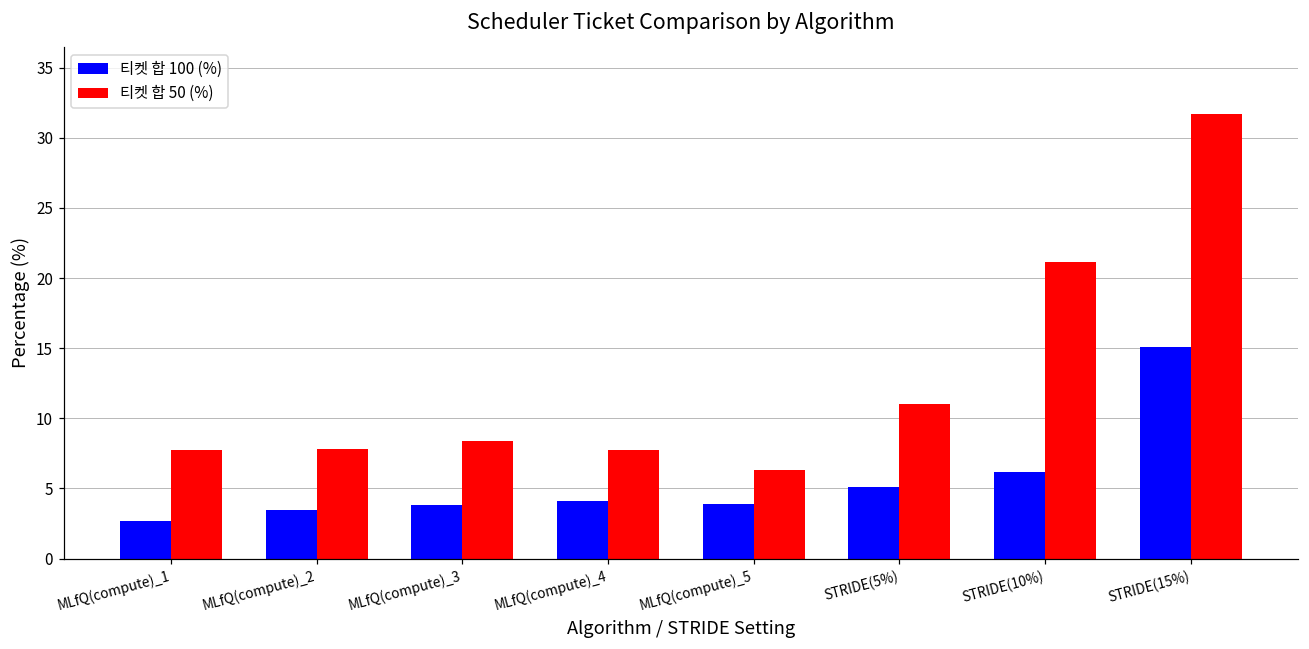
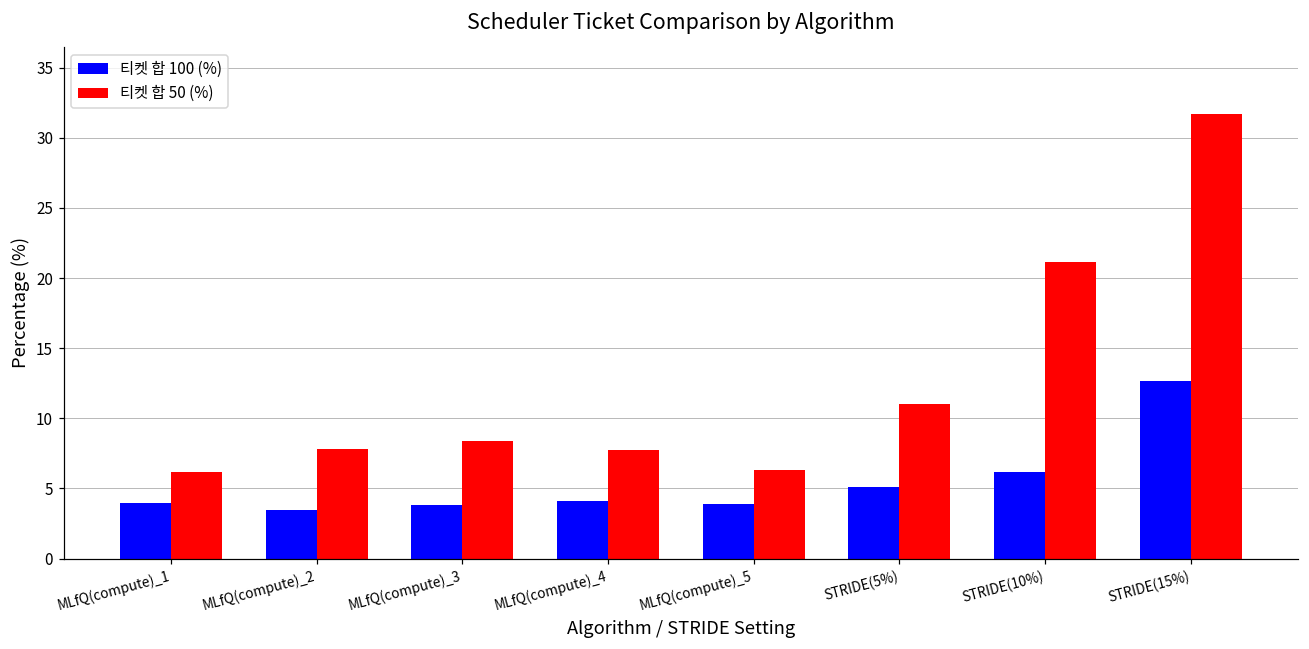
티켓 합 100 (%), MLfQ(compute)_1: 2.6 -> 3.9
티켓 합 50 (%), MLfQ(compute)_1: 7.7 -> 6.2
티켓 합 100 (%), STRIDE(15%): 15.1 -> 12.7
